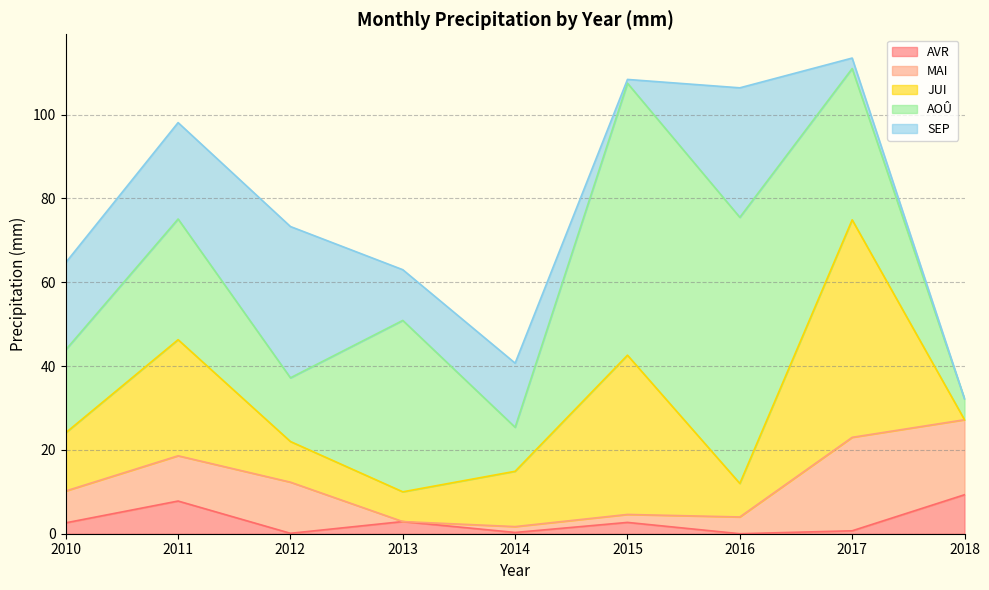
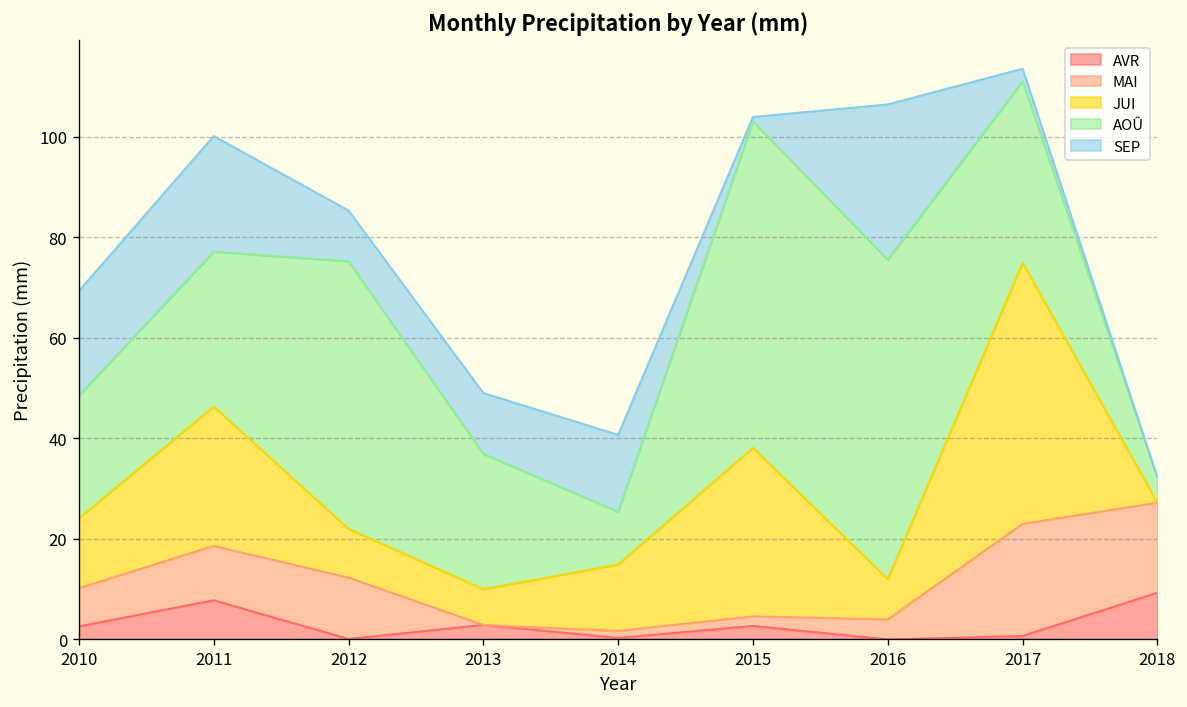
AOÛ, 2010: 20 -> 24
AOÛ, 2011: 29 -> 31
AOÛ, 2012: 15 -> 53
SEP, 2012: 36 -> 10
AOÛ, 2013: 41 -> 27
JUI, 2015: 38 -> 34
